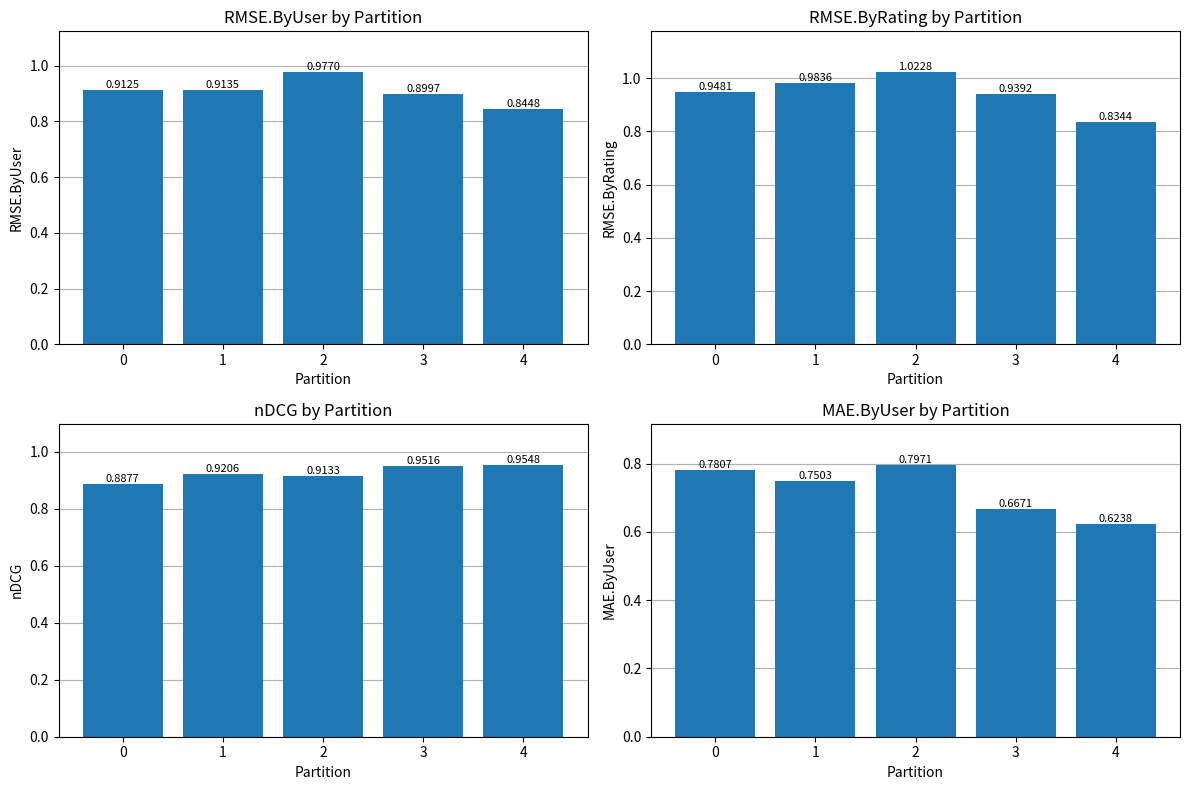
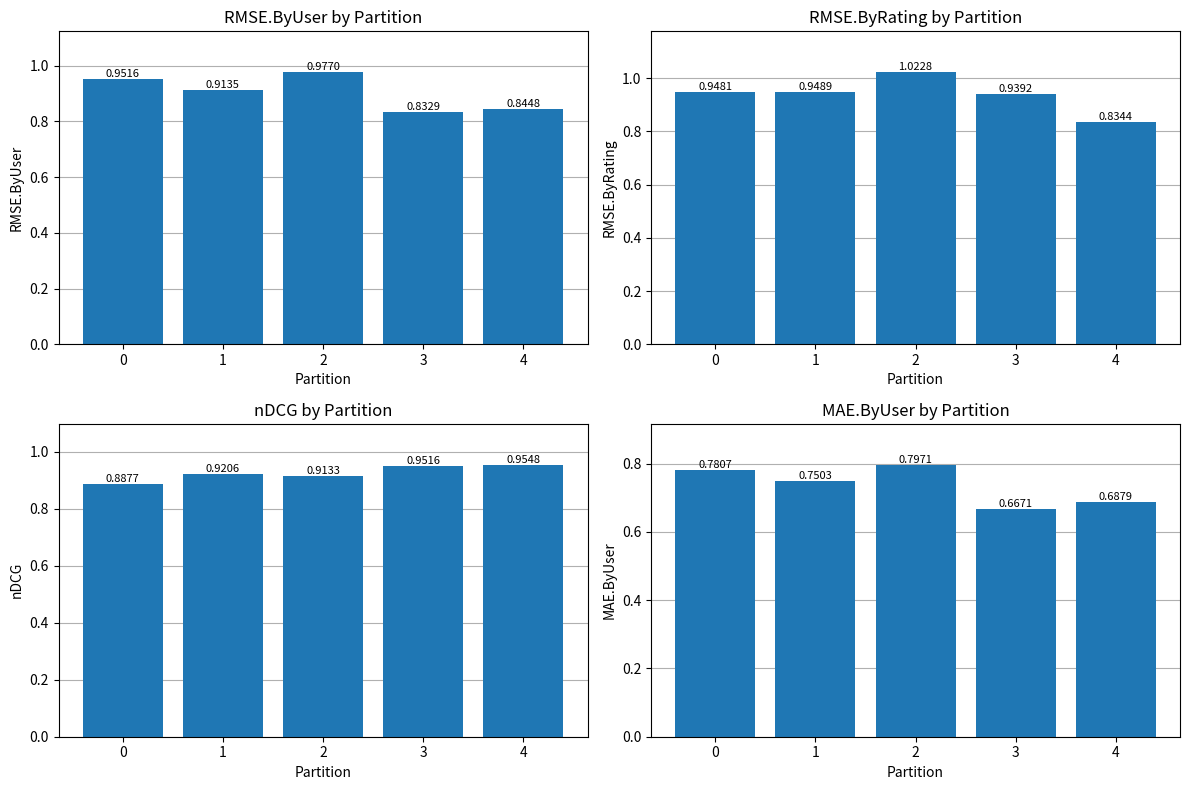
RMSE.ByUser by Partition, 0: 0.9125 -> 0.9516
RMSE.ByUser by Partition, 3: 0.8997 -> 0.8329
RMSE.ByRating by Partition, 1: 0.9836 -> 0.9489
MAE.ByUser by Partition, 4: 0.6238 -> 0.6879
